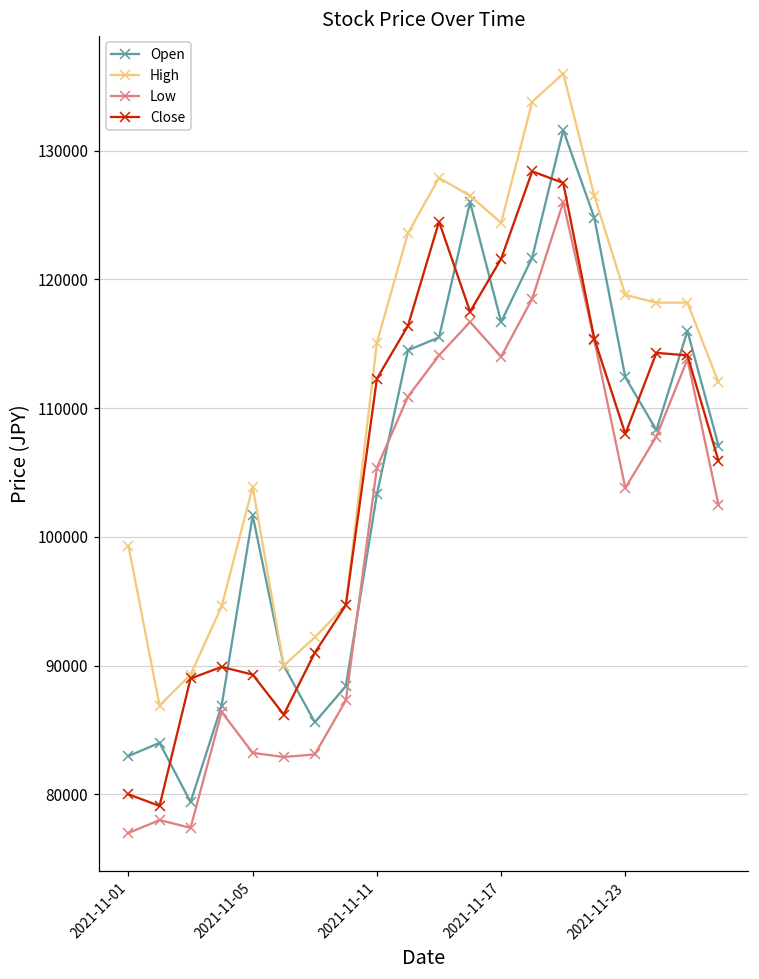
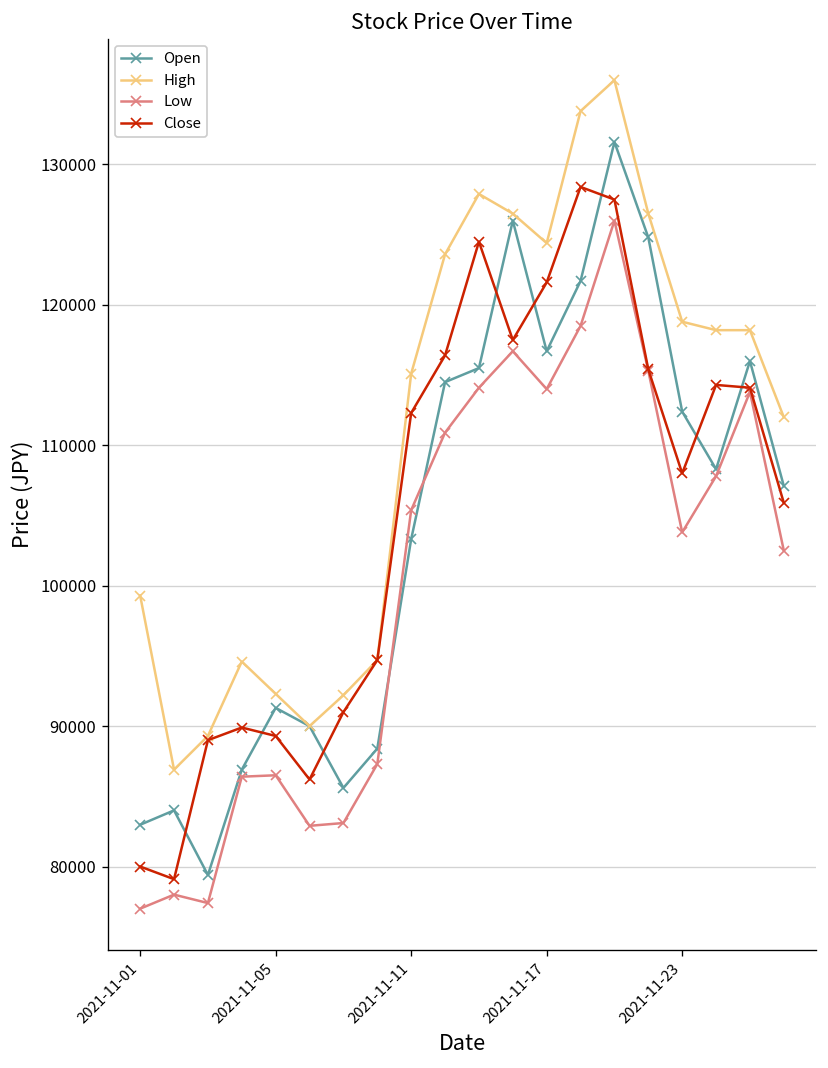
Open, 2021-11-05: 101700 -> 91300
High, 2021-11-05: 103900 -> 92300
Low, 2021-11-05: 83200 -> 86500
